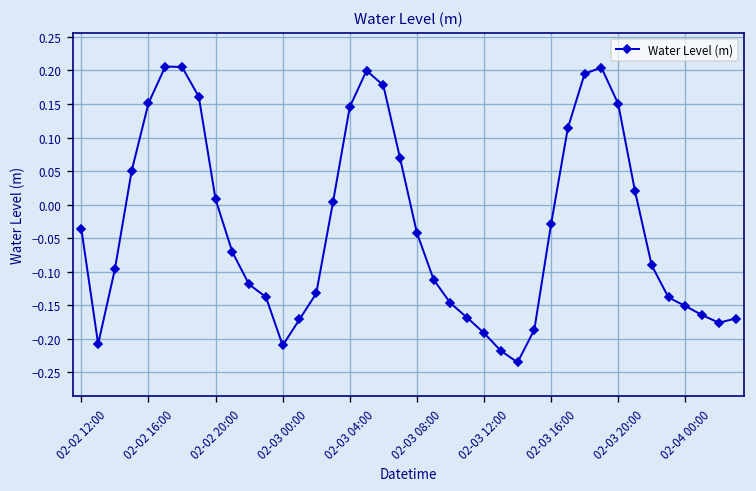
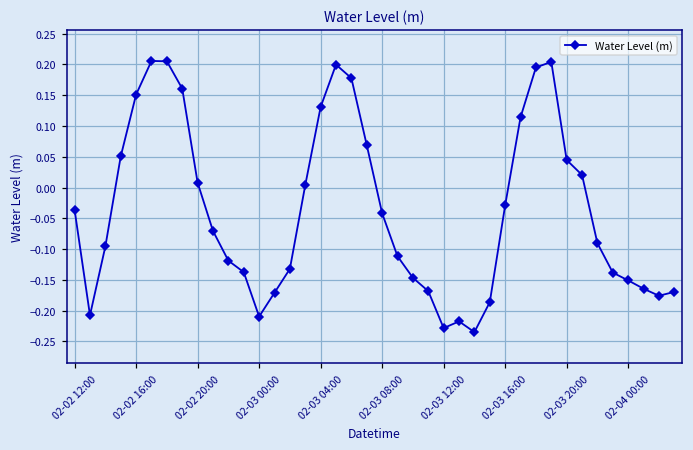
02-03 04:00: 0.15 -> 0.13
02-03 12:00: -0.19 -> -0.23
02-03 20:00: 0.15 -> 0.04
